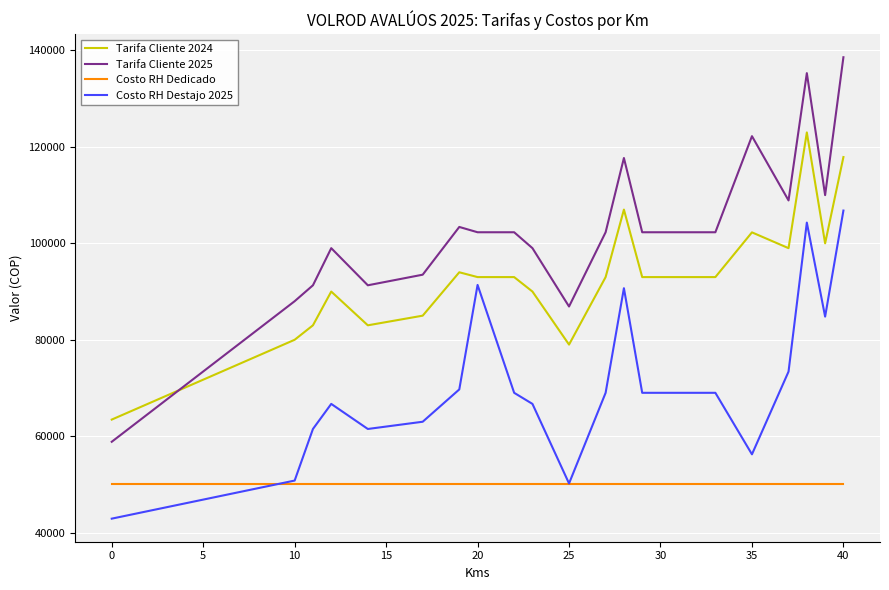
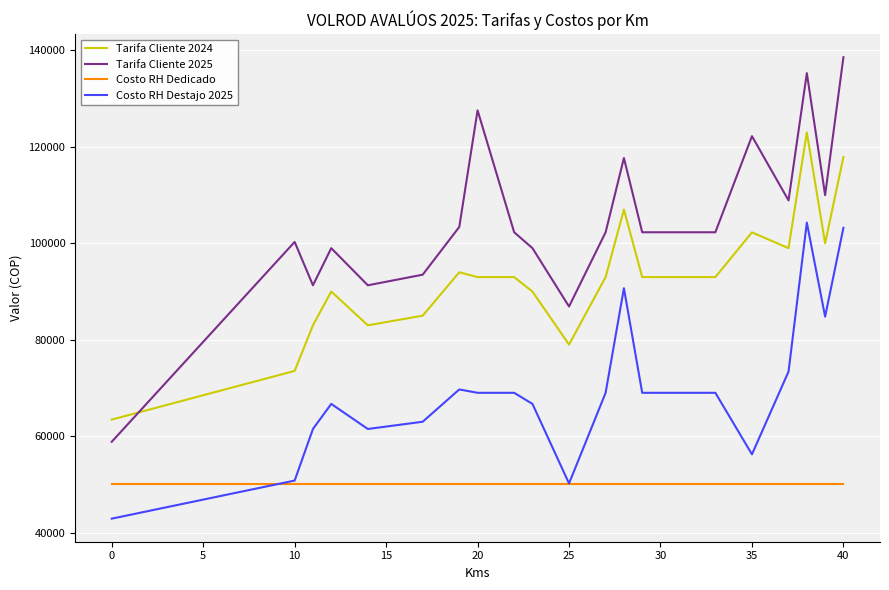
Tarifa Cliente 2024, 10: 80000 -> 74000
Tarifa Cliente 2025, 10: 88000 -> 100000
Tarifa Cliente 2025, 20: 102000 -> 128000
Costo RH Destajo 2025, 20: 91000 -> 69000
Costo RH Destajo 2025, 40: 107000 -> 103000
